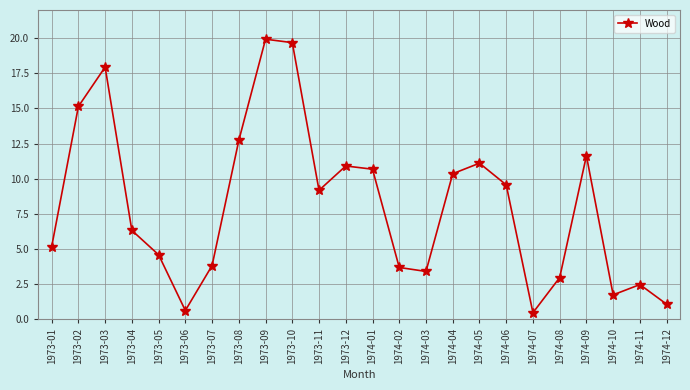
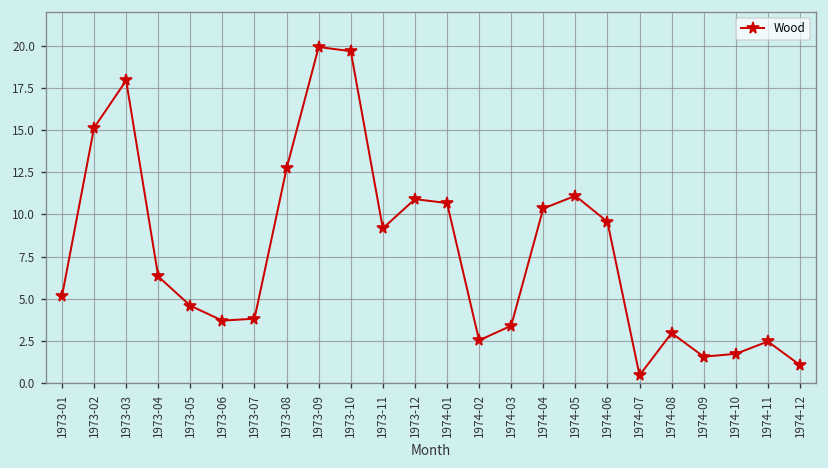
1973-06: 0.6 -> 3.7
1974-02: 3.7 -> 2.5
1974-09: 11.6 -> 1.6
